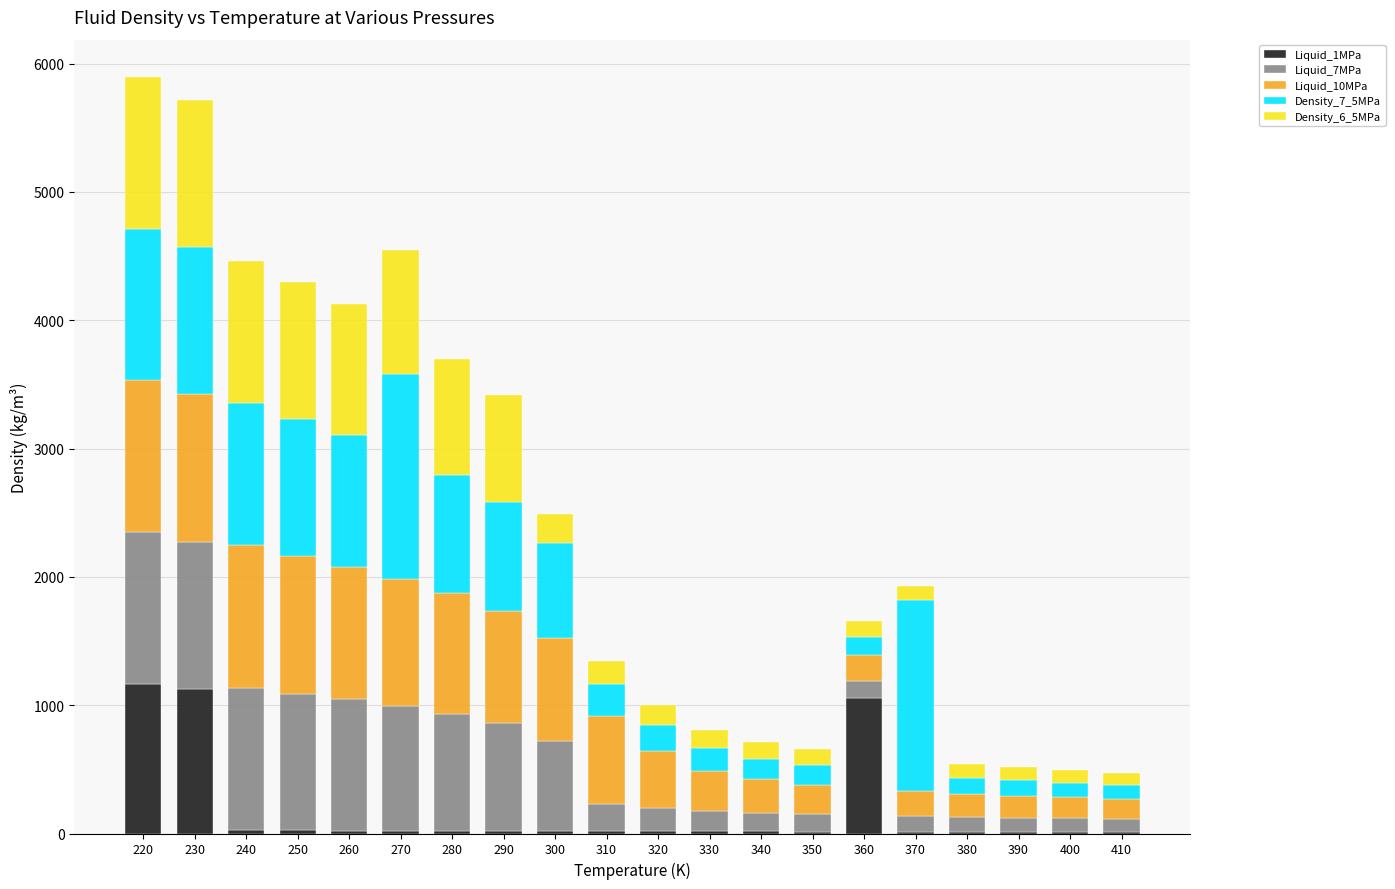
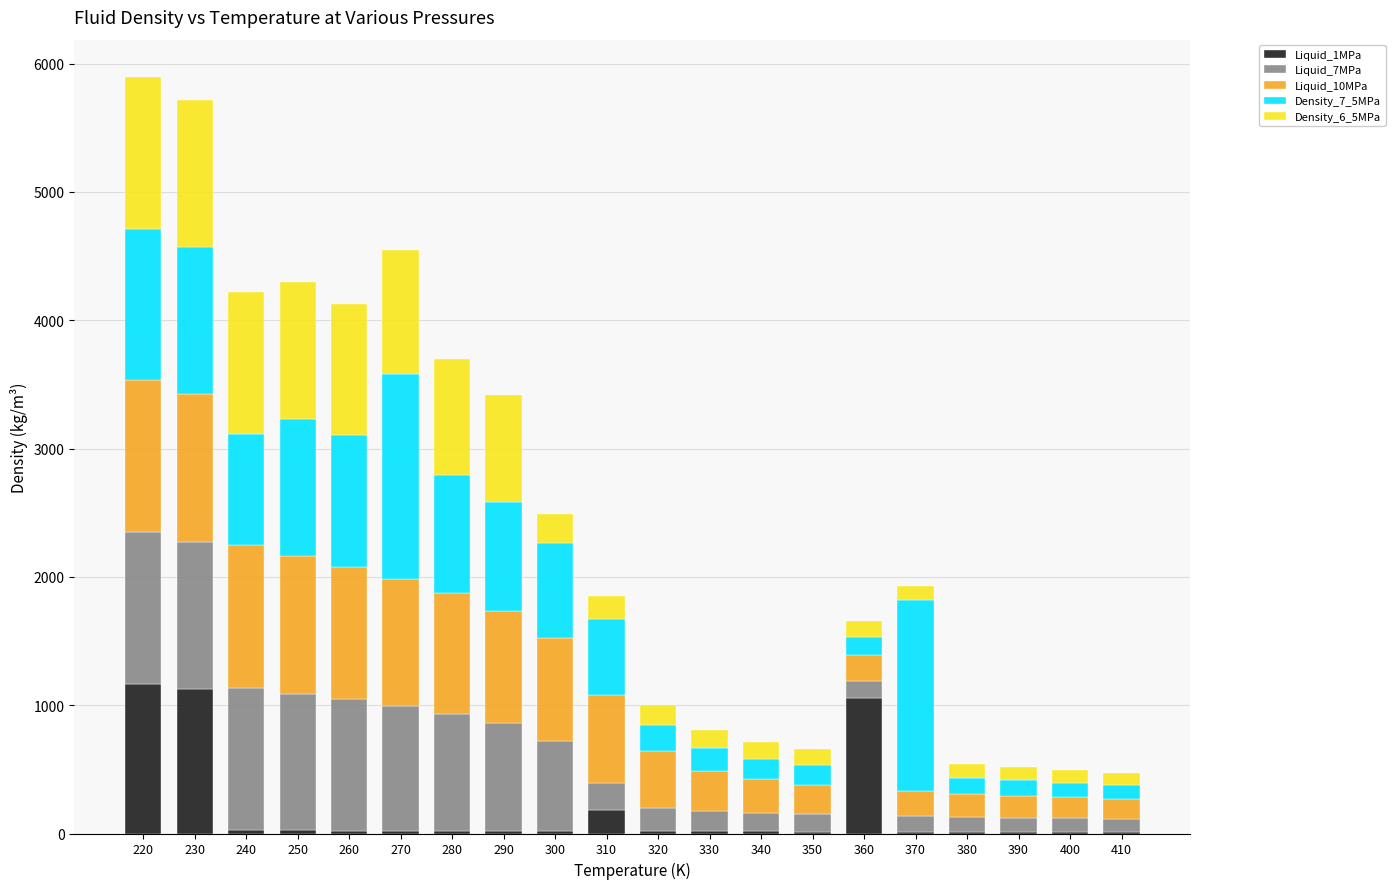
Density_7_5MPa, 240: 1110 -> 870
Liquid_1MPa, 310: 20 -> 180
Density_7_5MPa, 310: 250 -> 590
